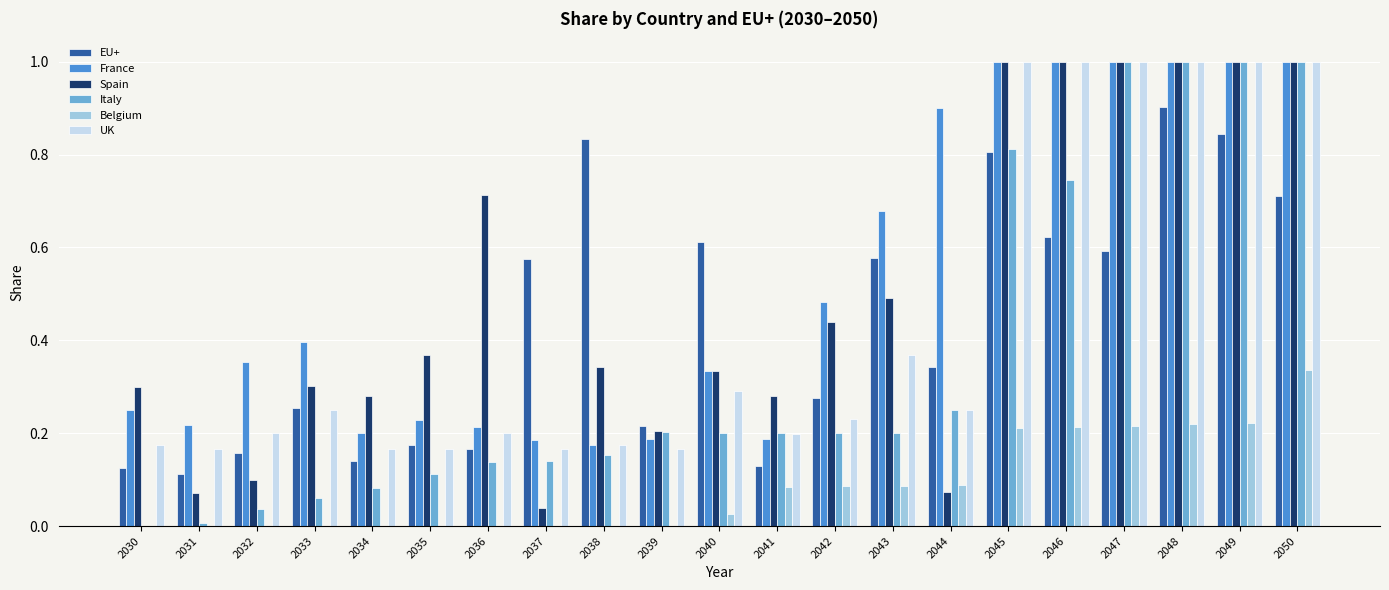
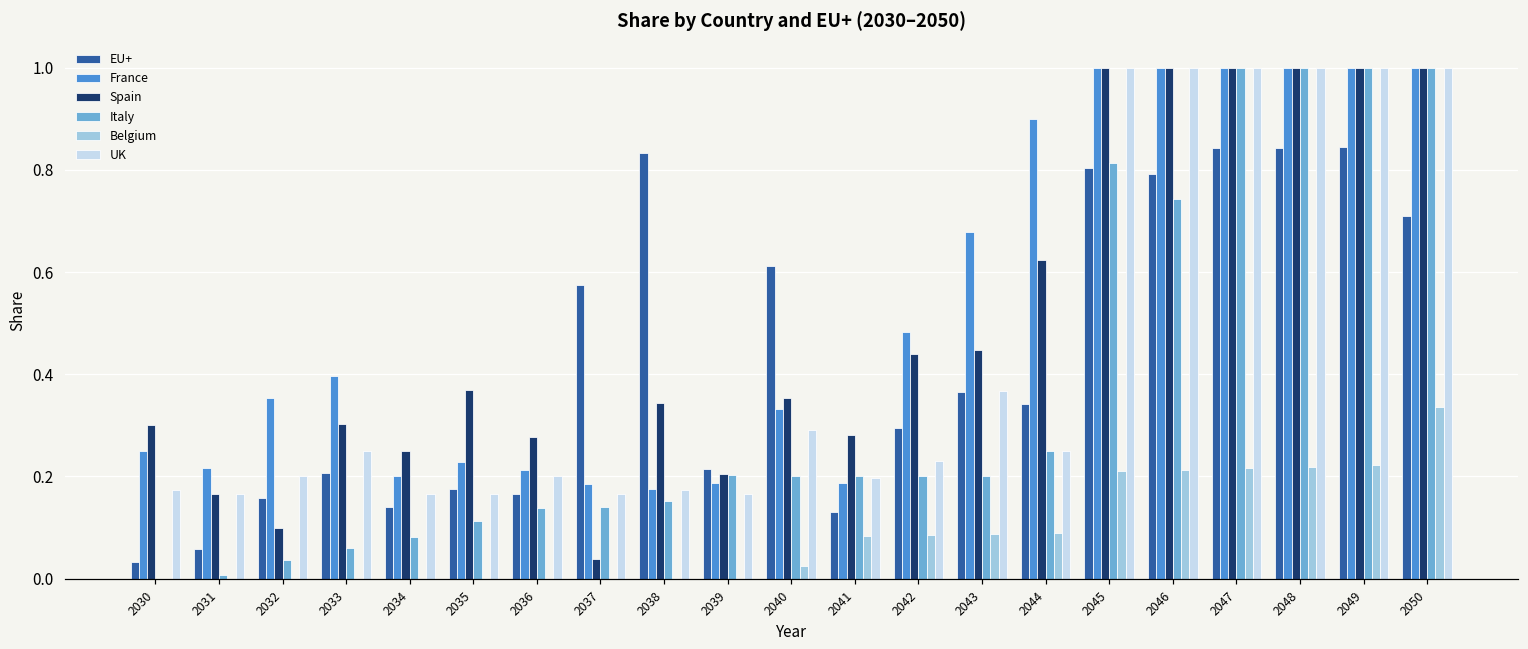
EU+, 2030: 0.12 -> 0.03
EU+, 2031: 0.11 -> 0.06
Spain, 2031: 0.07 -> 0.17
EU+, 2033: 0.25 -> 0.21
Spain, 2034: 0.28 -> 0.25
Spain, 2036: 0.71 -> 0.28
Spain, 2040: 0.33 -> 0.35
EU+, 2042: 0.27 -> 0.30
EU+, 2043: 0.58 -> 0.36
Spain, 2043: 0.49 -> 0.45
Spain, 2044: 0.07 -> 0.62
EU+, 2046: 0.62 -> 0.79
EU+, 2047: 0.59 -> 0.84
EU+, 2048: 0.90 -> 0.84
